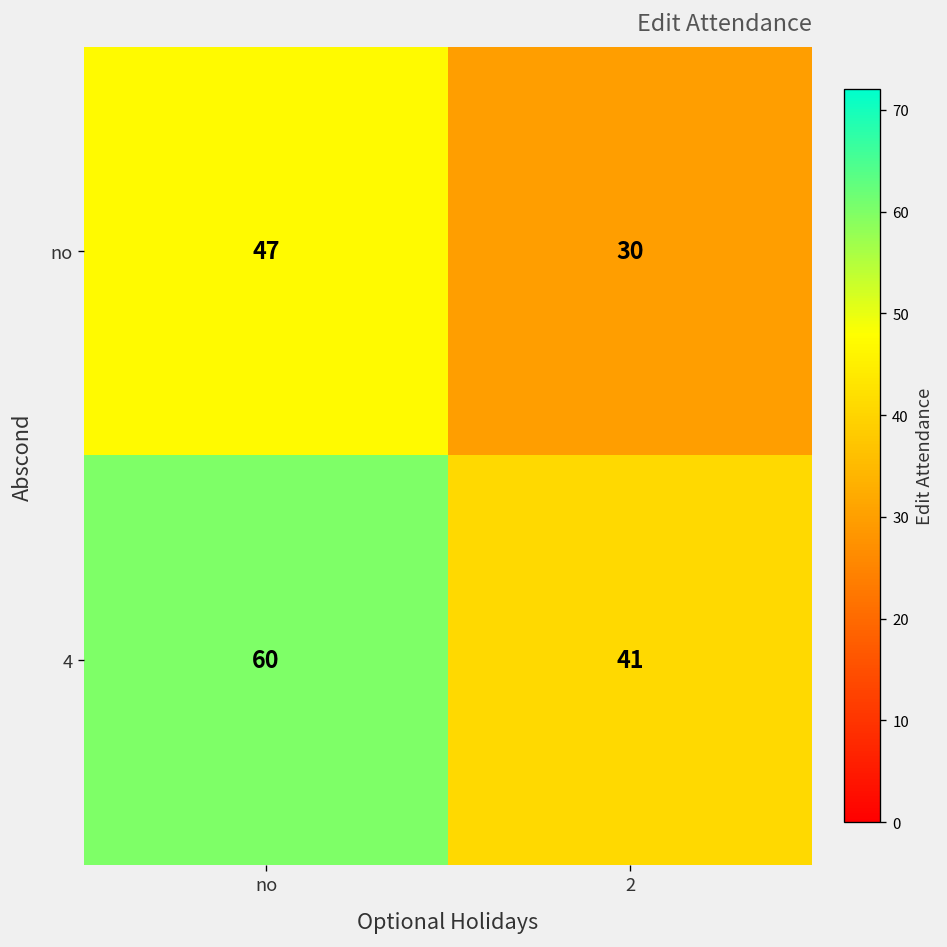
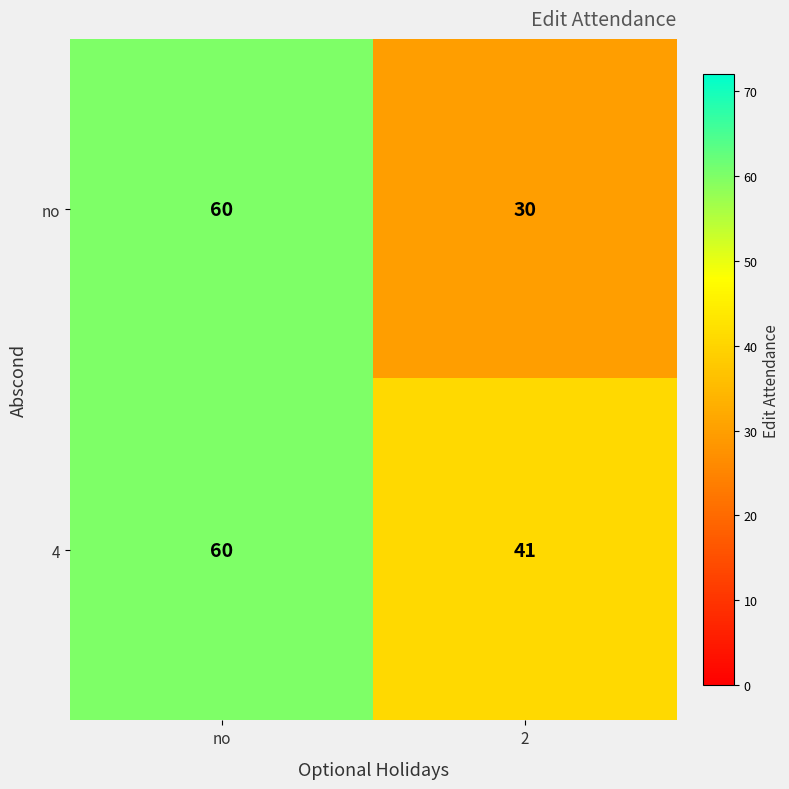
no, no: 47 -> 60
